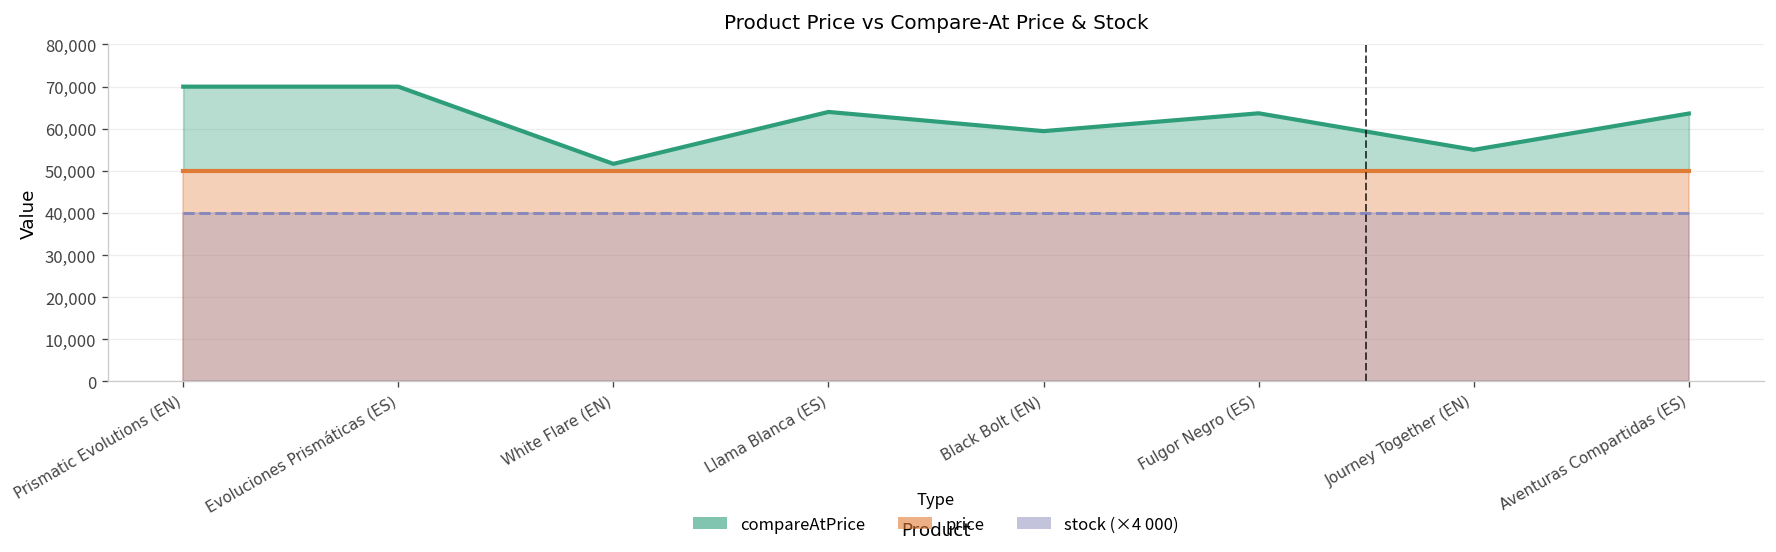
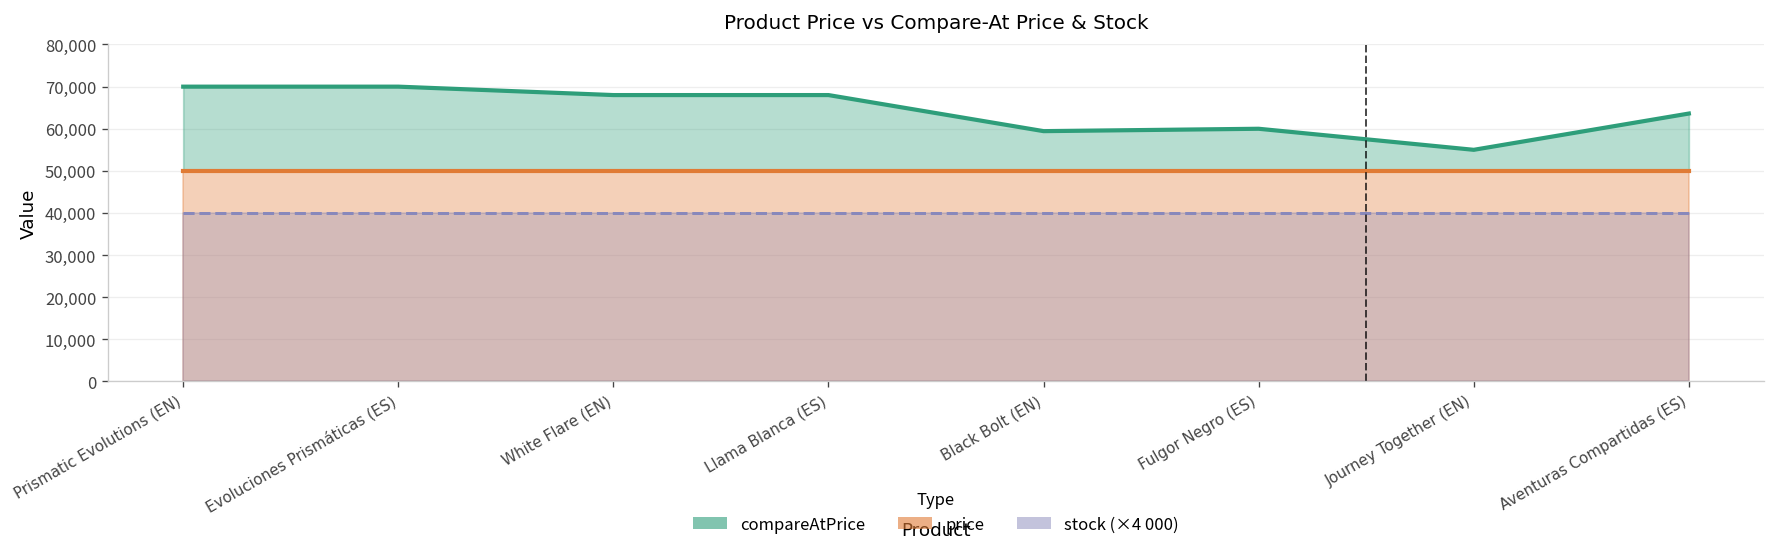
compareAtPrice, White Flare (EN): 52,000 -> 68,000
compareAtPrice, Llama Blanca (ES): 64,000 -> 68,000
compareAtPrice, Fulgor Negro (ES): 64,000 -> 60,000
